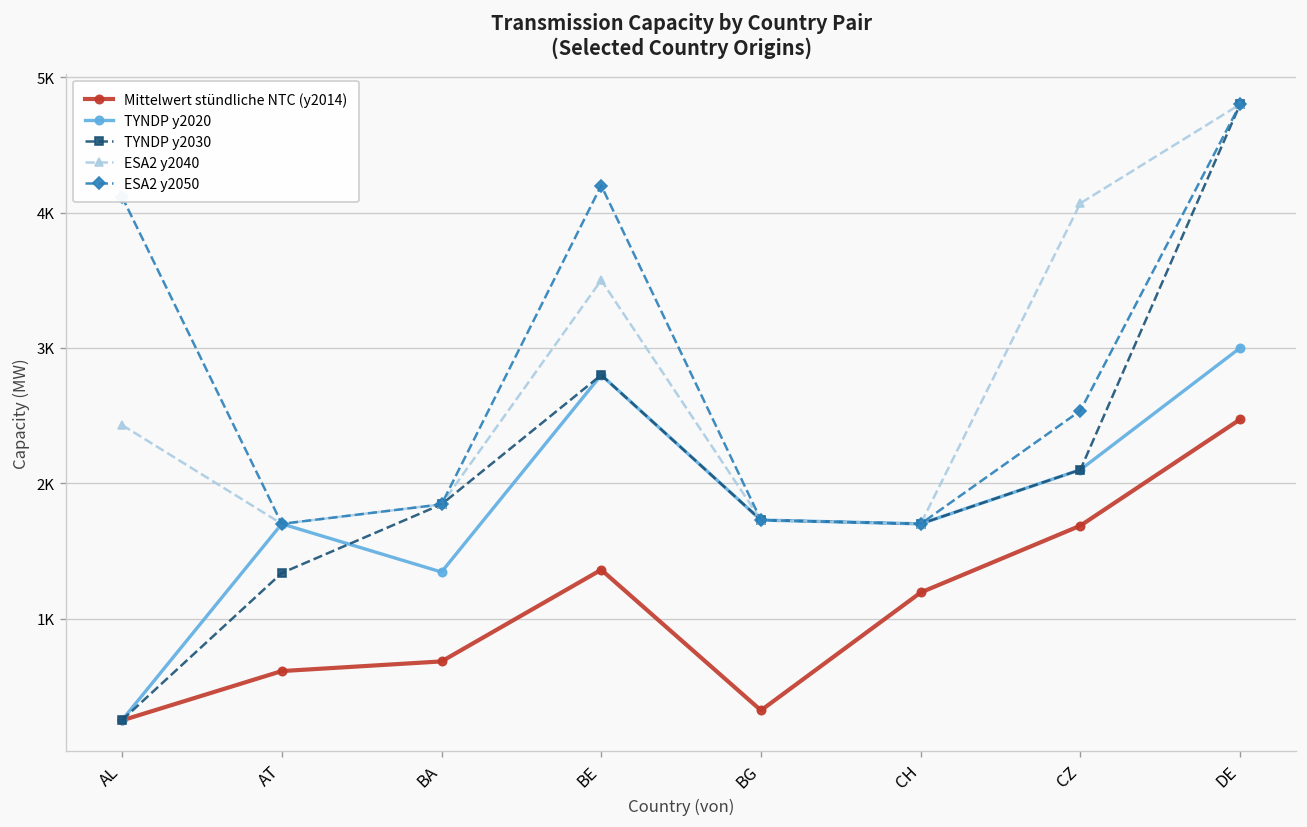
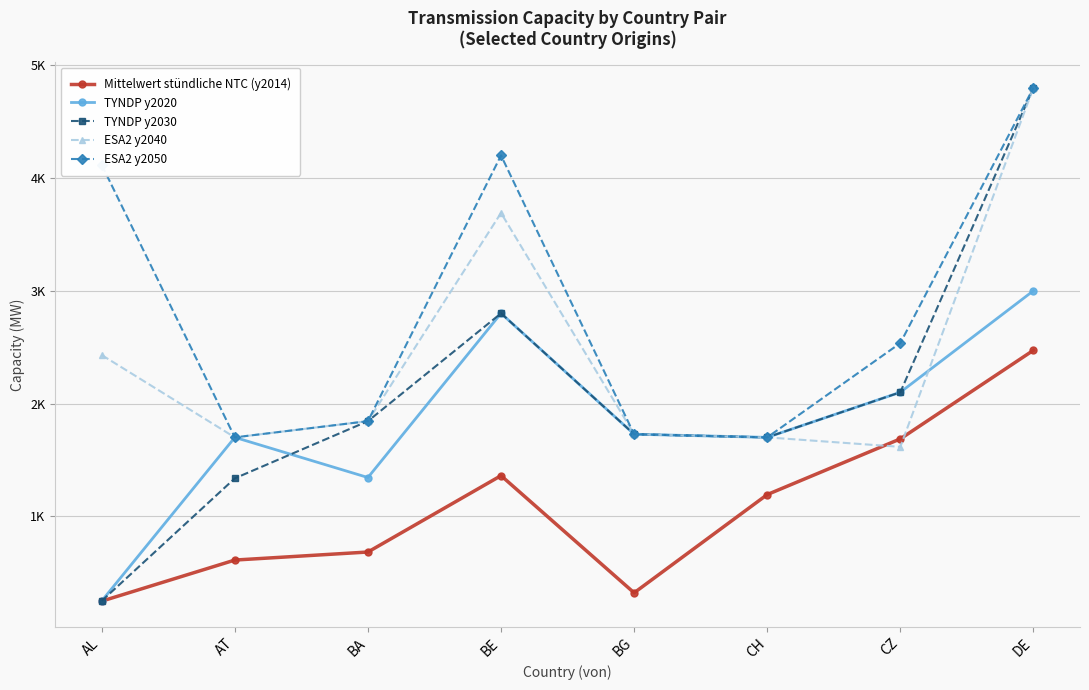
ESA2 y2040, BE: 3500 -> 3690
ESA2 y2040, CZ: 4070 -> 1620
